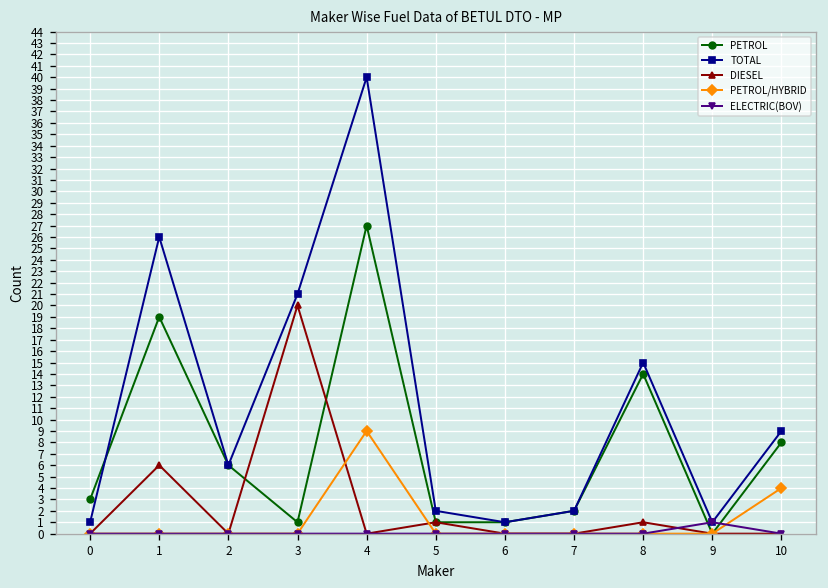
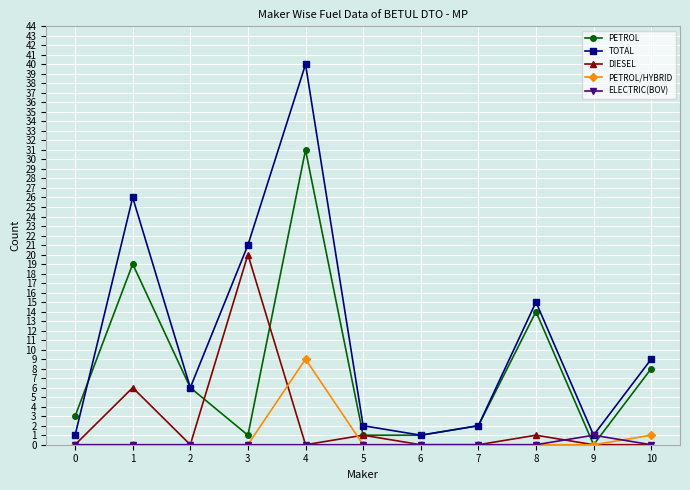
PETROL, 4: 27 -> 31
PETROL/HYBRID, 10: 4 -> 1
